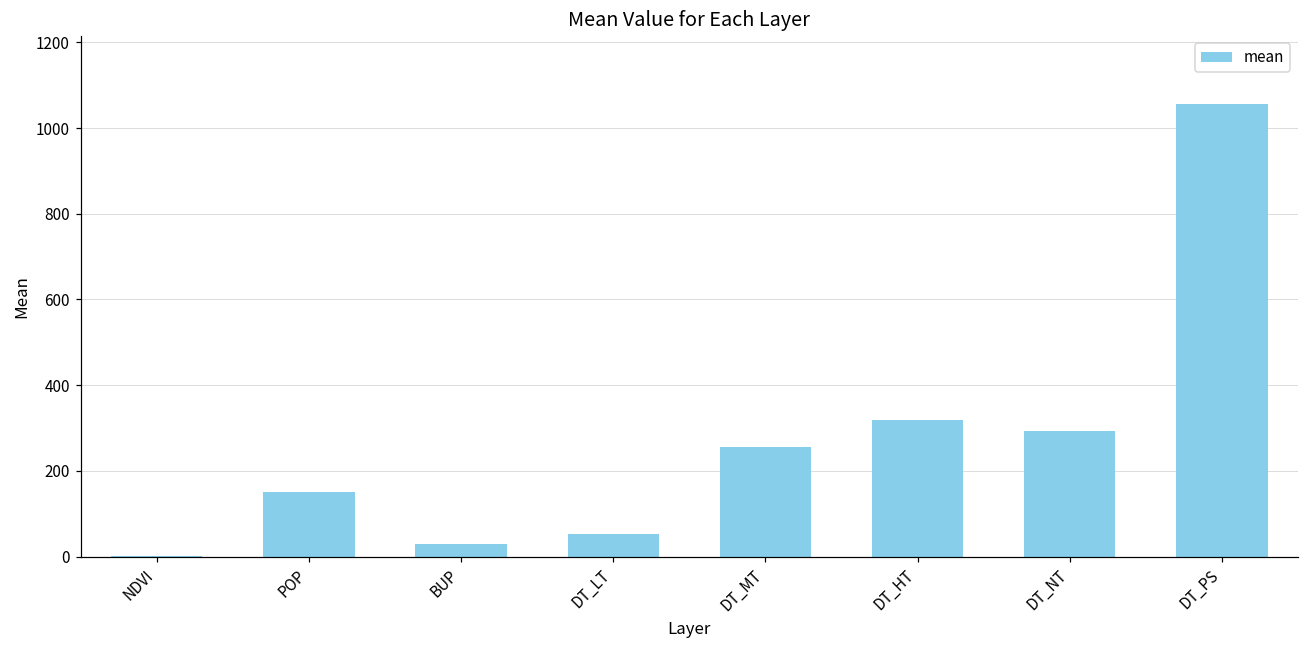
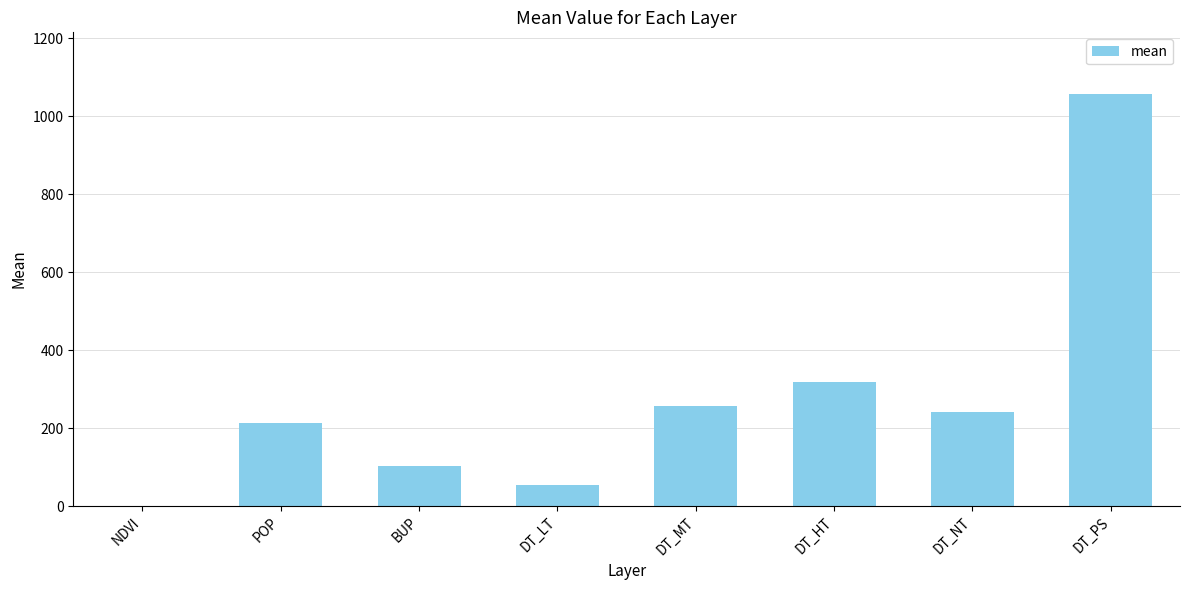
POP: 150 -> 210
BUP: 30 -> 100
DT_NT: 290 -> 240
